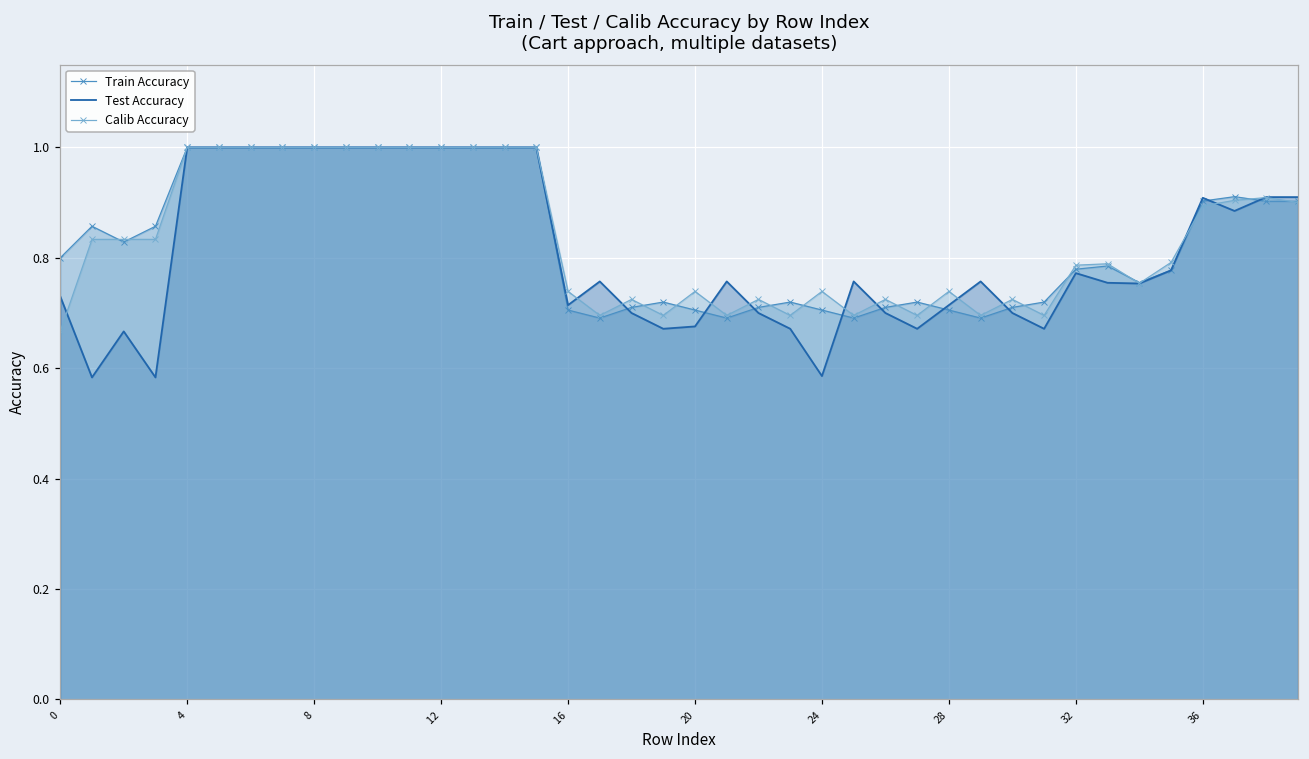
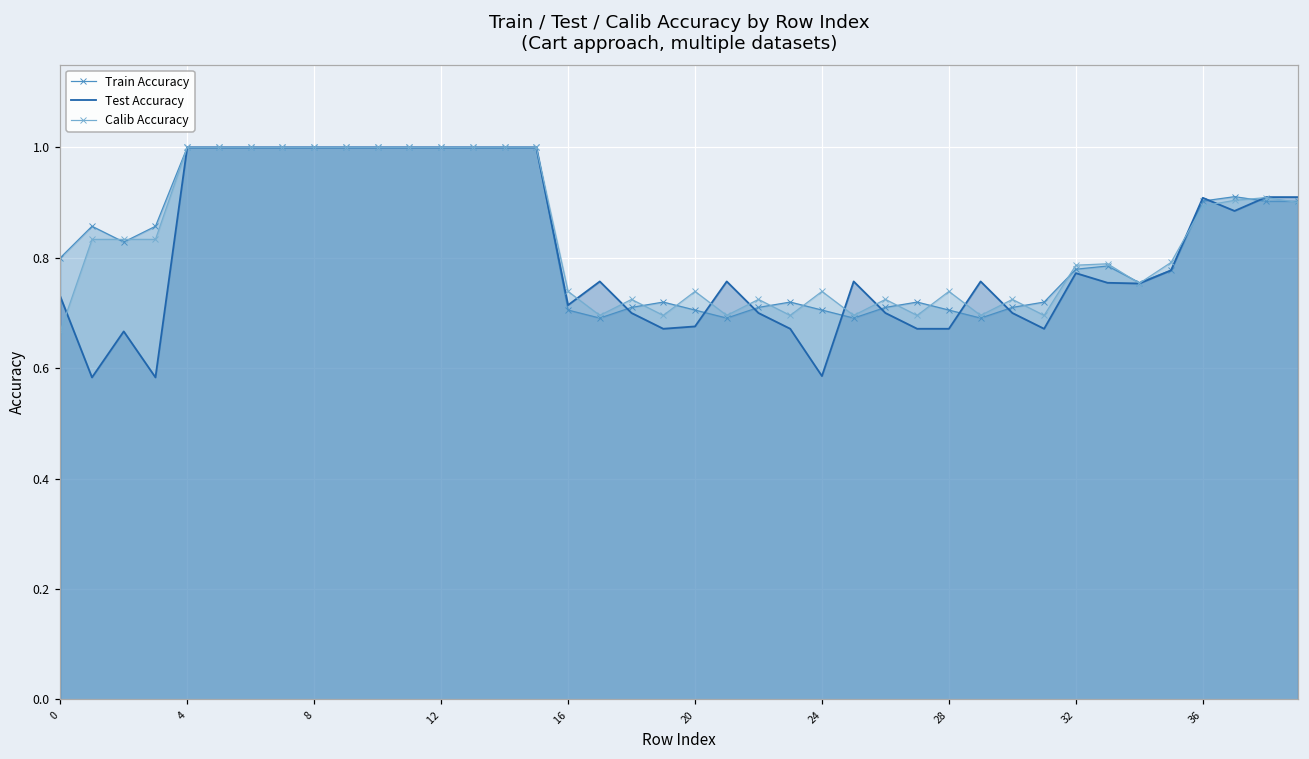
Test Accuracy, 28: 0.71 -> 0.67
